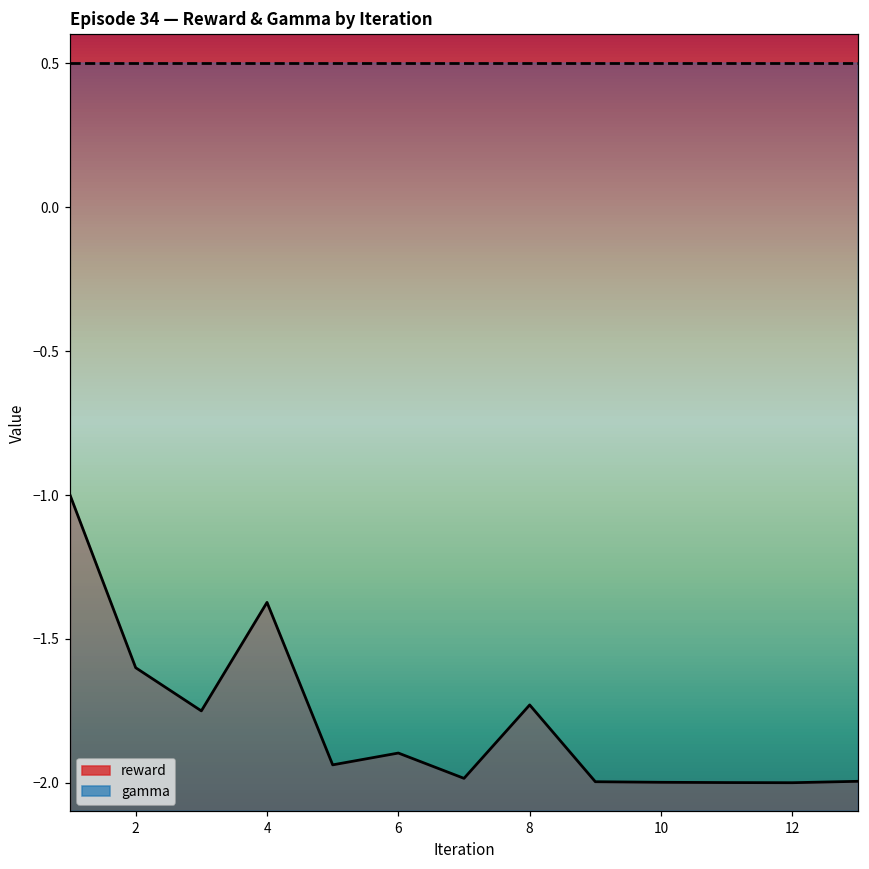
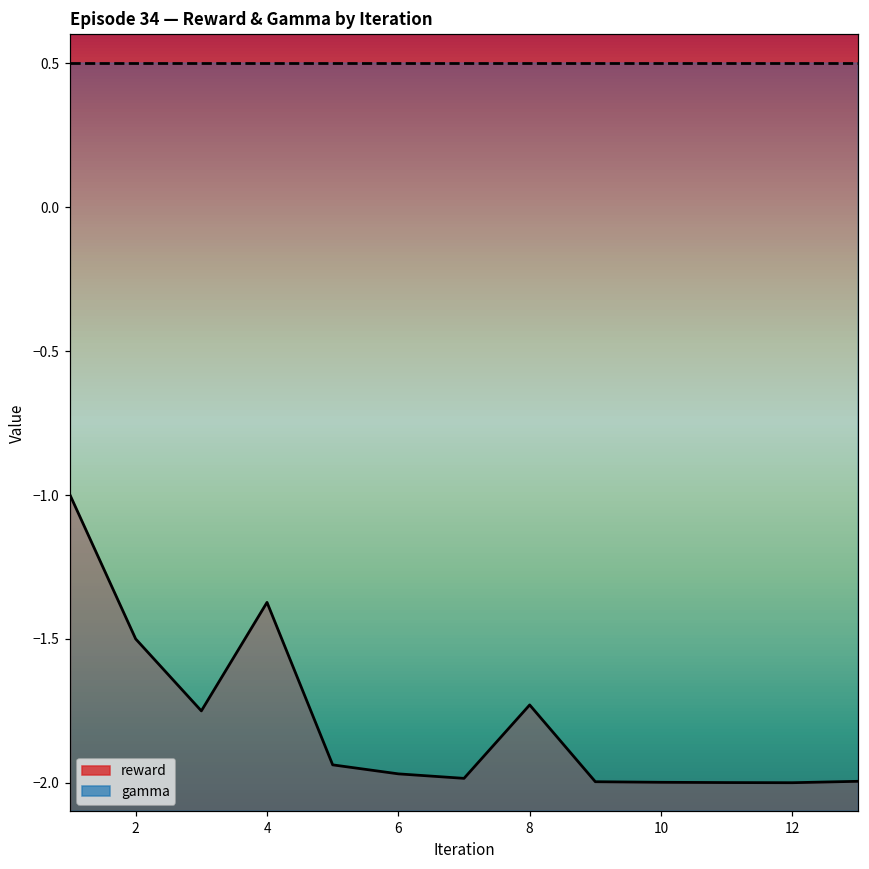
reward, 2: -1.6 -> -1.5
reward, 6: -1.90 -> -1.97
